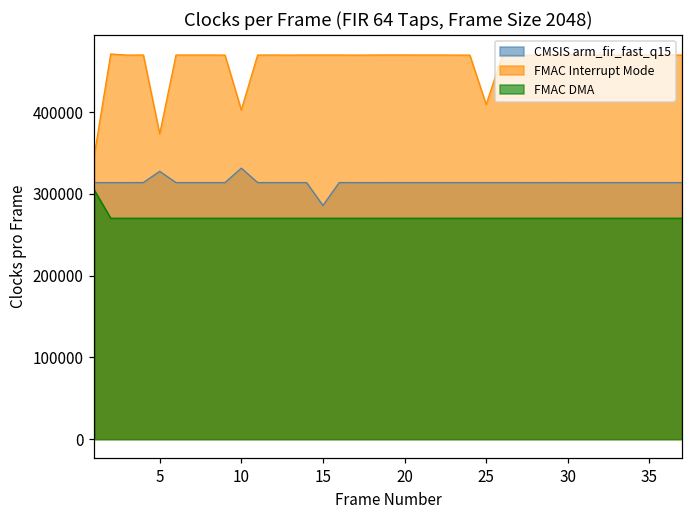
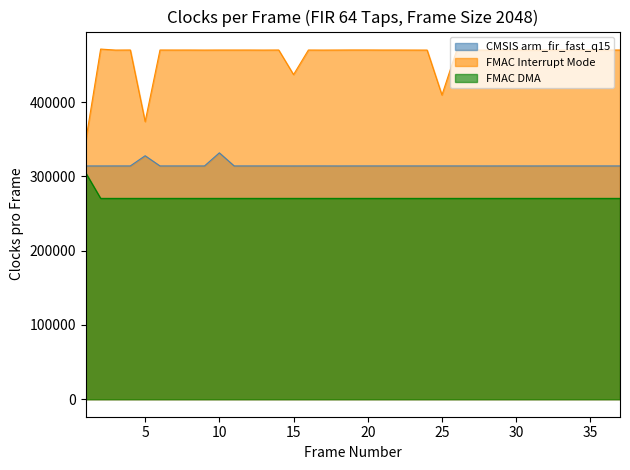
FMAC Interrupt Mode, 10: 400000 -> 470000
CMSIS arm_fir_fast_q15, 15: 290000 -> 310000
FMAC Interrupt Mode, 15: 470000 -> 440000
